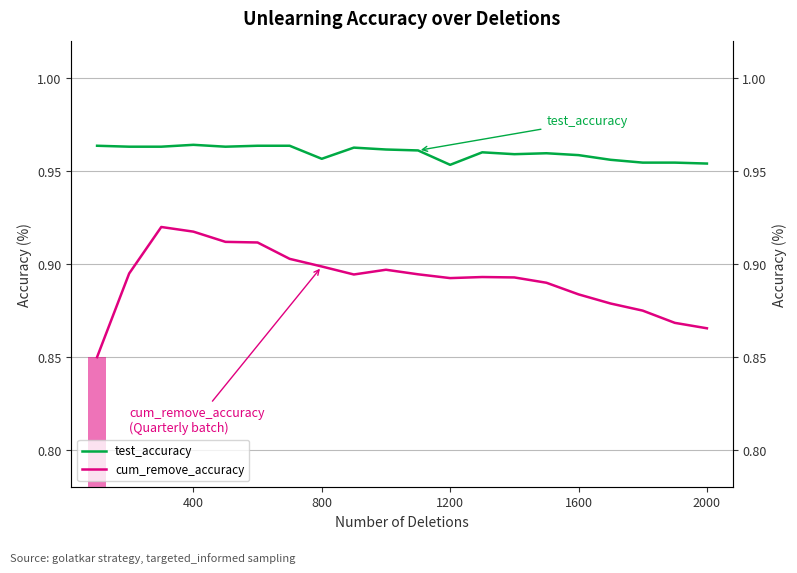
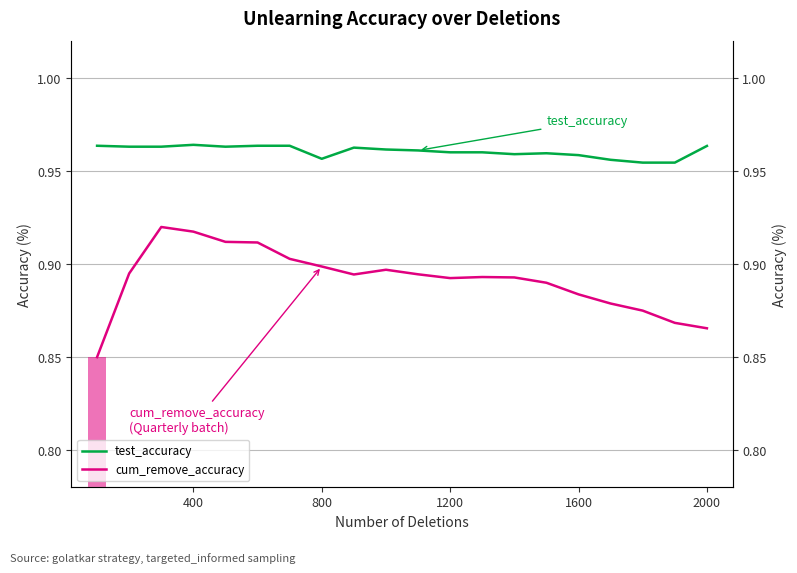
test_accuracy, 1200: 0.953 -> 0.960
test_accuracy, 2000: 0.954 -> 0.964
